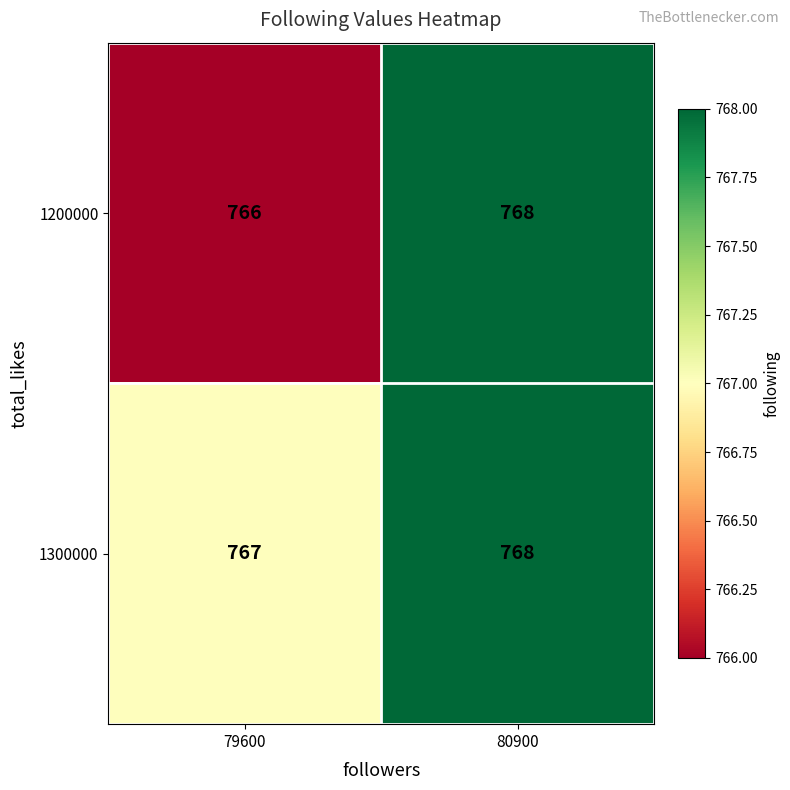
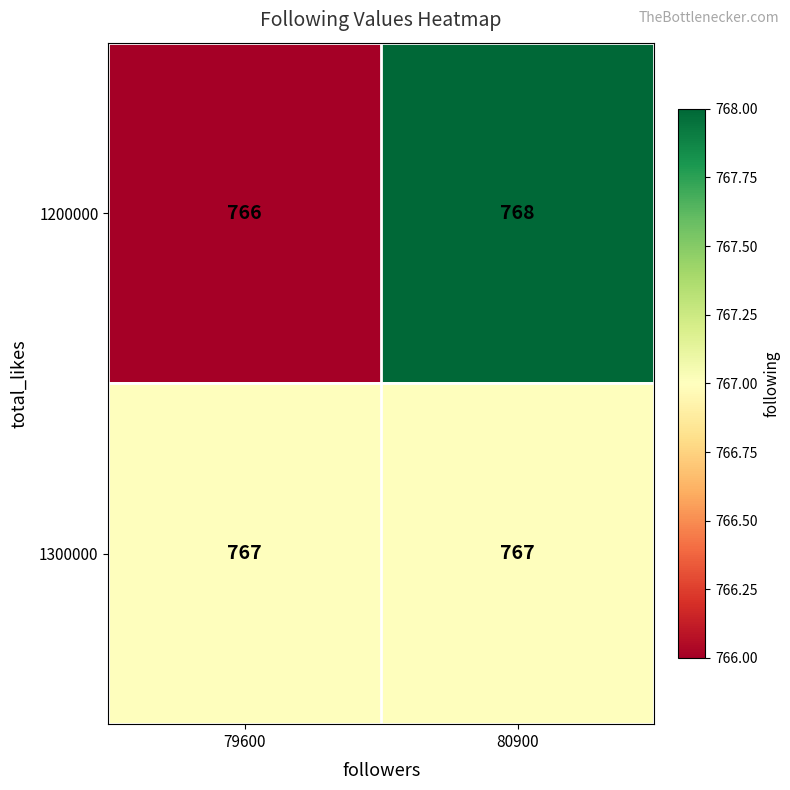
1300000, 80900: 768 -> 767
